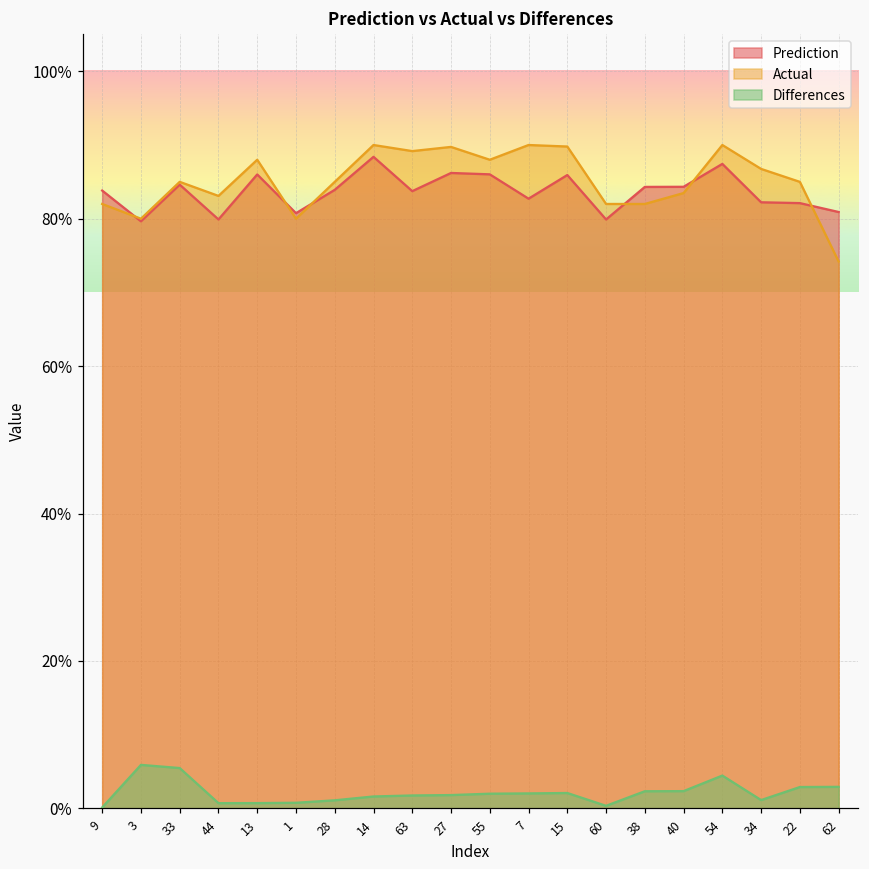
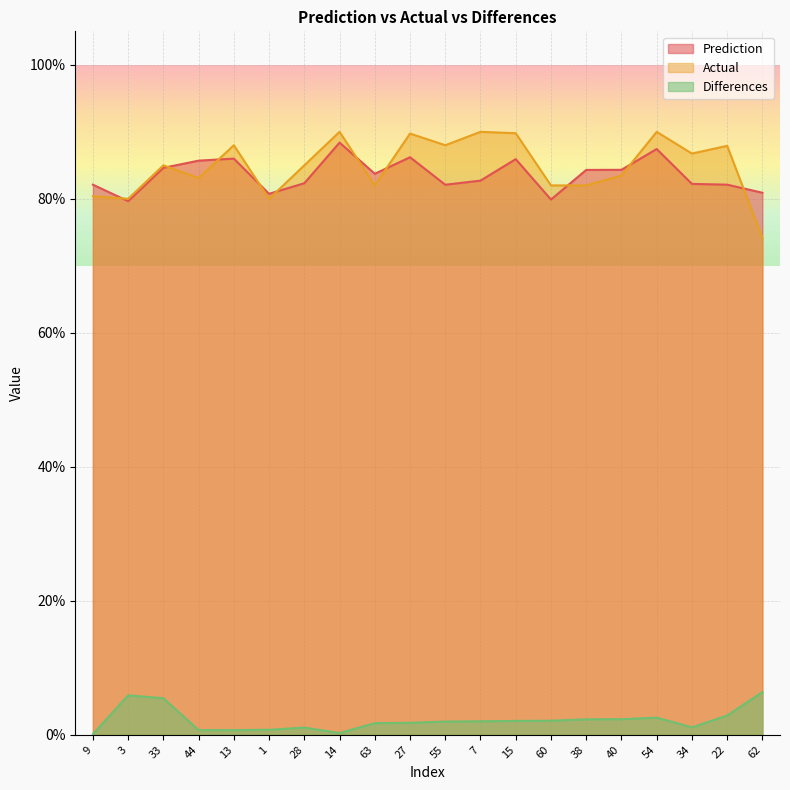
Prediction, 9: 84% -> 82%
Actual, 9: 82% -> 80%
Prediction, 44: 80% -> 86%
Prediction, 28: 84% -> 82%
Differences, 14: 2% -> 0%
Actual, 63: 89% -> 82%
Prediction, 55: 86% -> 82%
Differences, 60: 0% -> 2%
Differences, 54: 4% -> 3%
Actual, 22: 85% -> 88%
Differences, 62: 3% -> 6%
